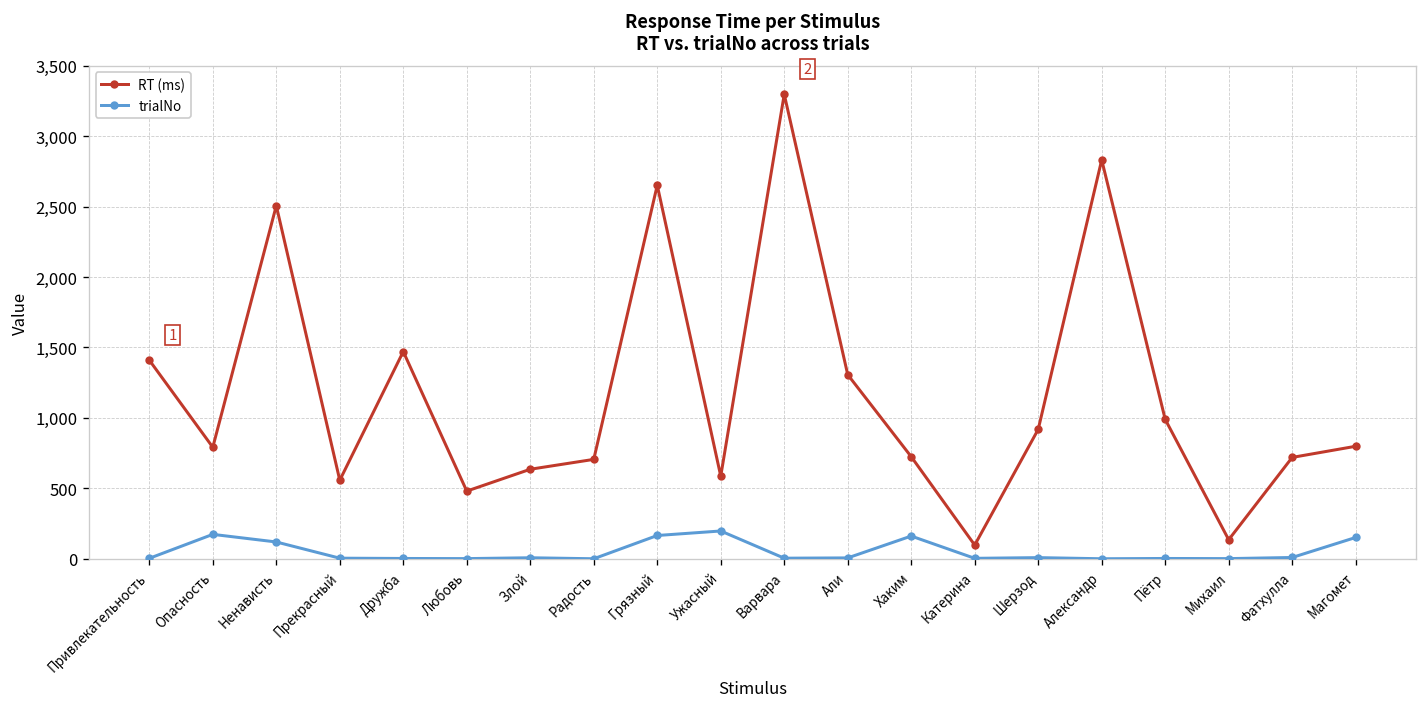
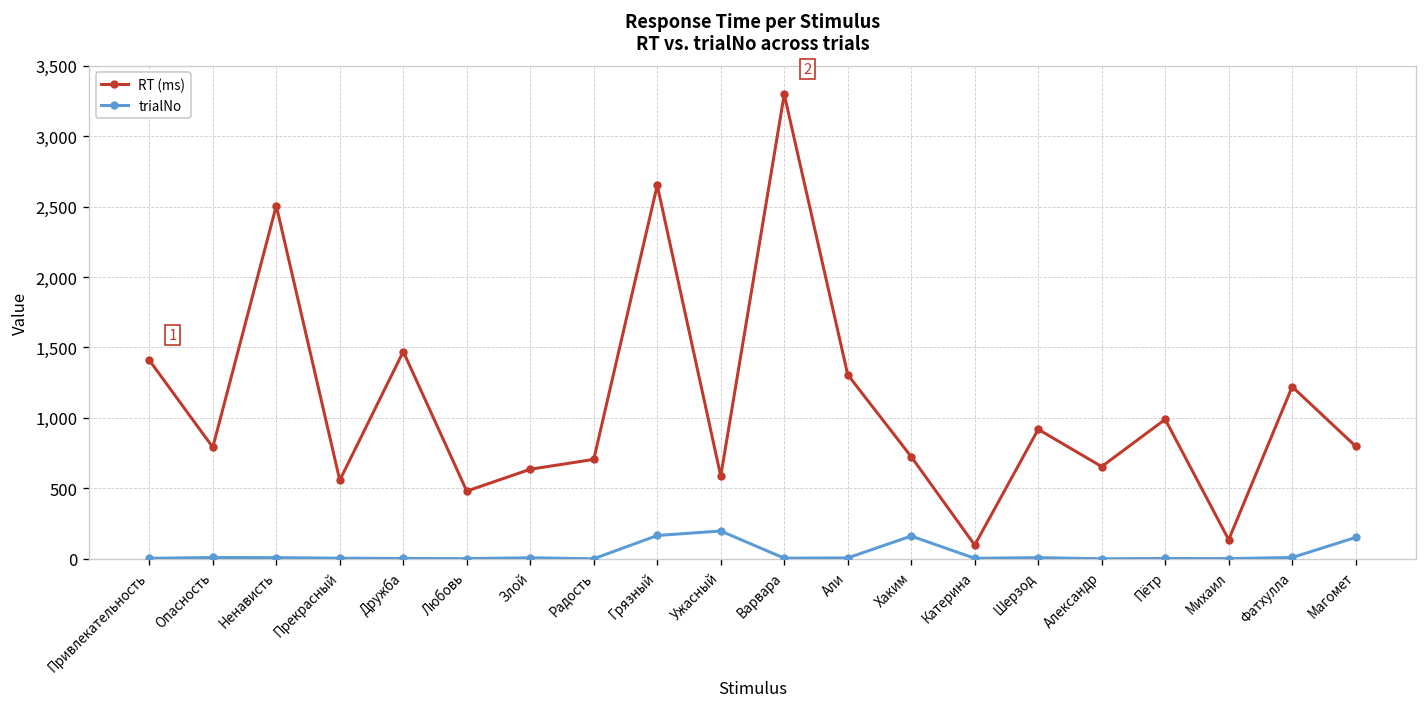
trialNo, Опасность: 170 -> 10
trialNo, Ненависть: 120 -> 10
RT (ms), Александр: 2,830 -> 660
RT (ms), Фатхулла: 720 -> 1,220
